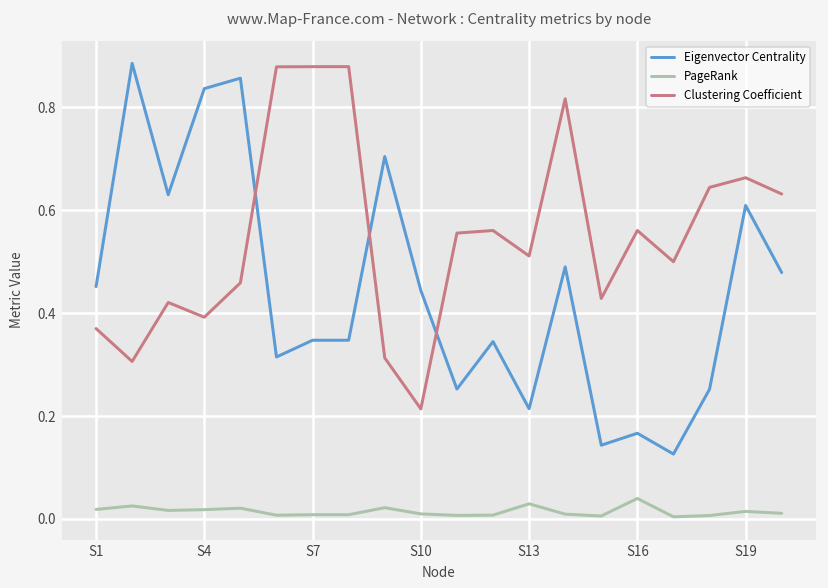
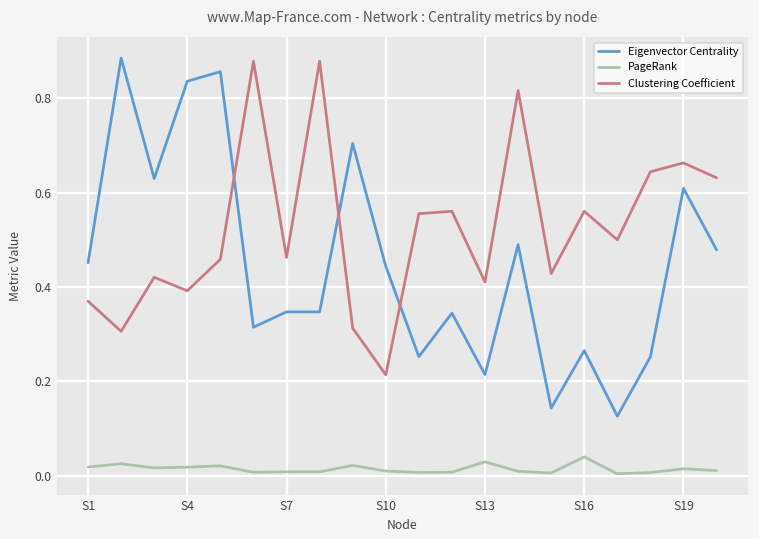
Clustering Coefficient, S7: 0.88 -> 0.46
Clustering Coefficient, S13: 0.51 -> 0.41
Eigenvector Centrality, S16: 0.17 -> 0.27
